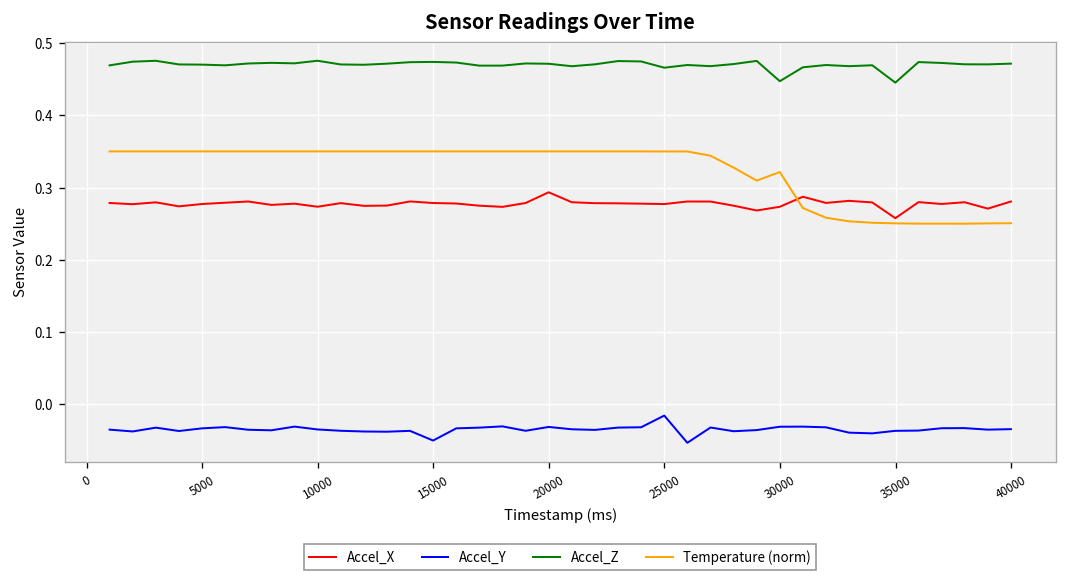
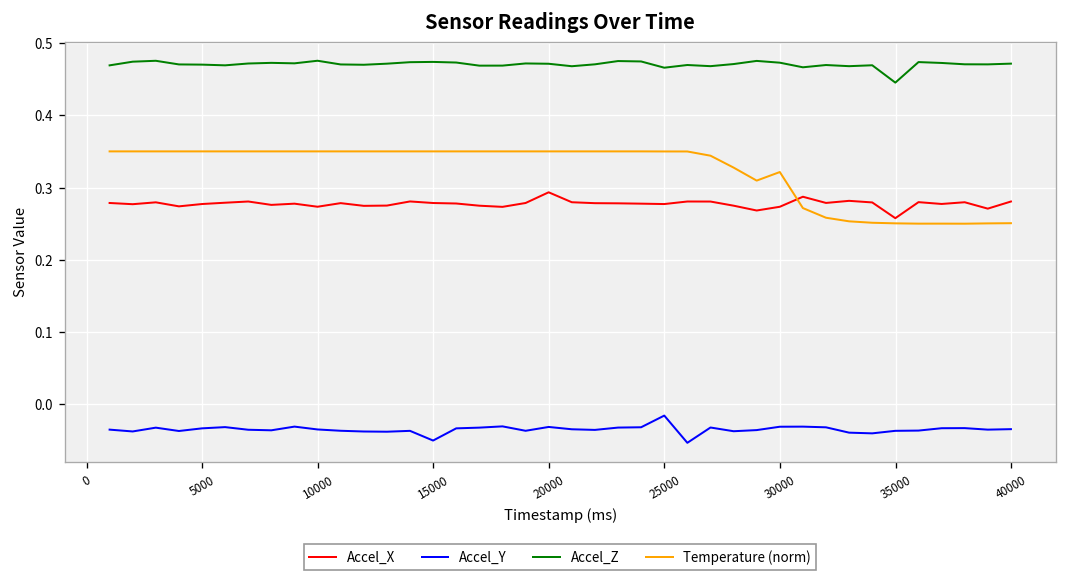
Accel_Z, 30000: 0.45 -> 0.47
